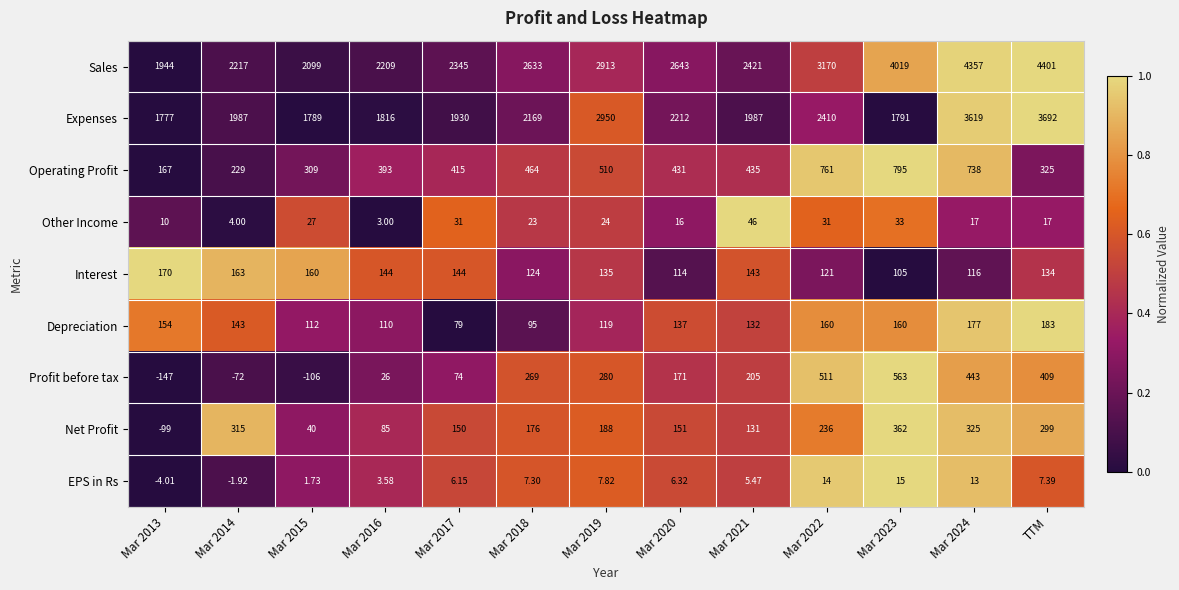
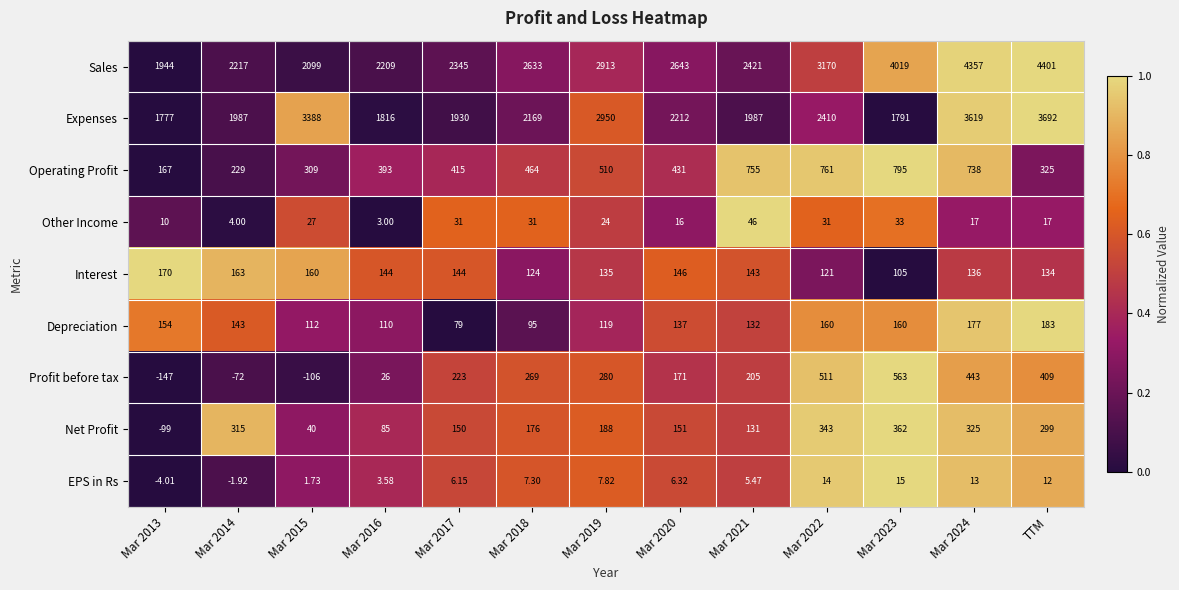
Expenses, Mar 2015: 1789 -> 3388
Operating Profit, Mar 2021: 435 -> 755
Other Income, Mar 2018: 23 -> 31
Interest, Mar 2020: 114 -> 146
Interest, Mar 2024: 116 -> 136
Profit before tax, Mar 2017: 74 -> 223
Net Profit, Mar 2022: 236 -> 343
EPS in Rs, TTM: 7.39 -> 12
